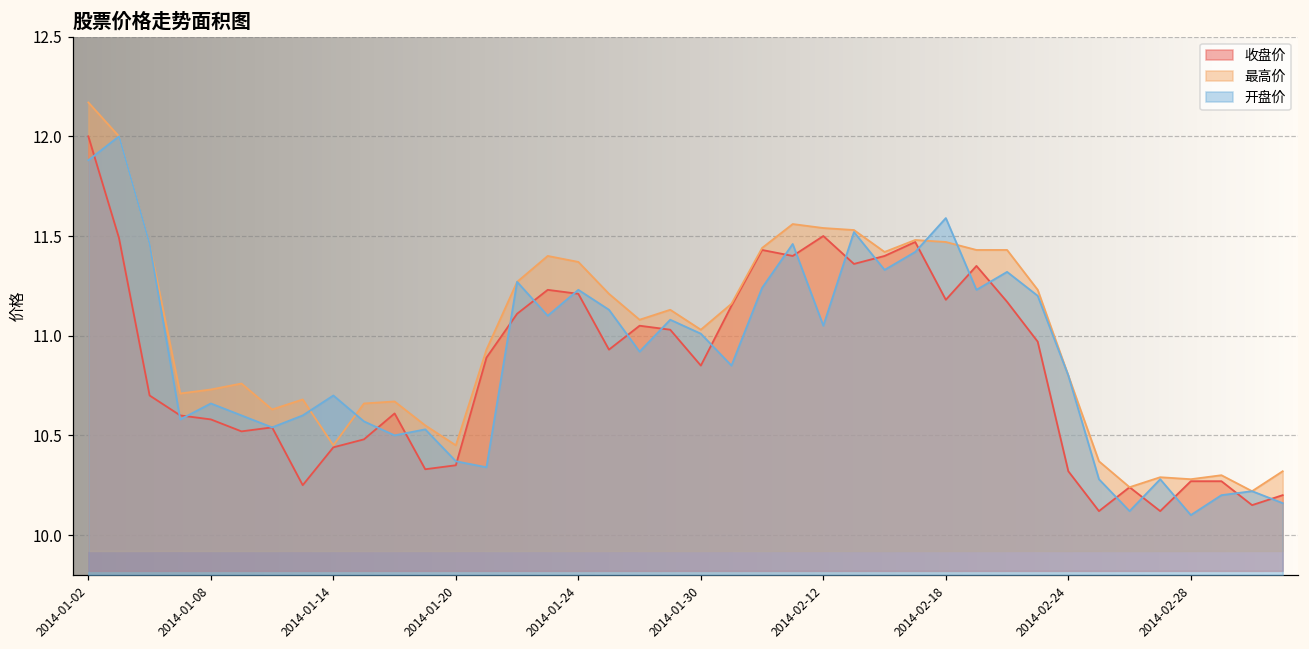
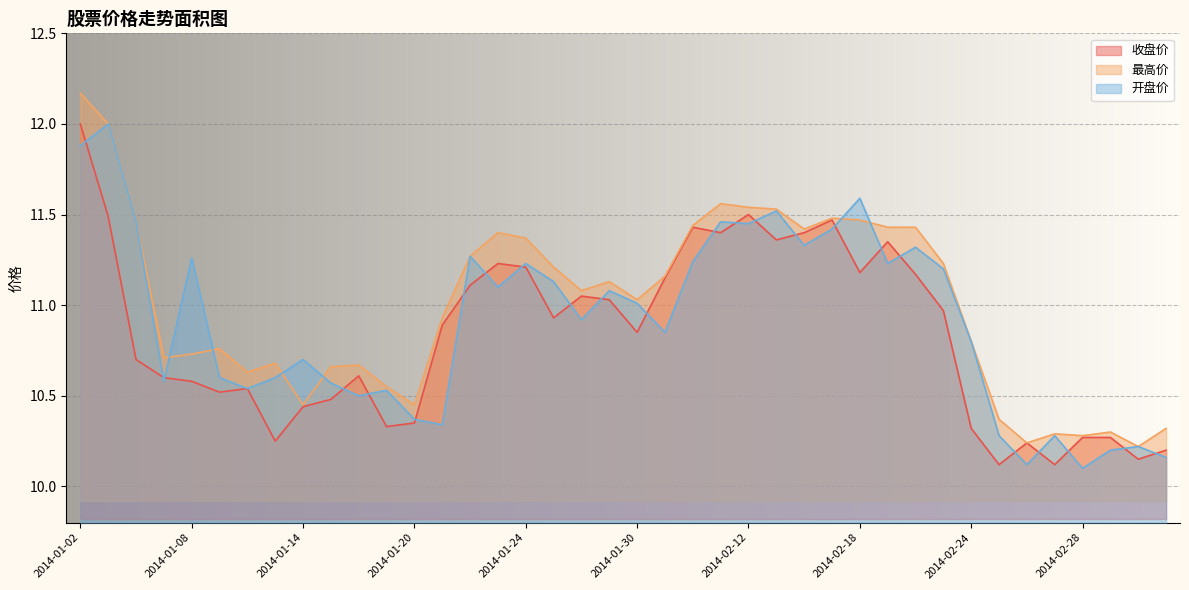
开盘价, 2014-01-08: 10.66 -> 11.26
开盘价, 2014-02-12: 11.05 -> 11.45
